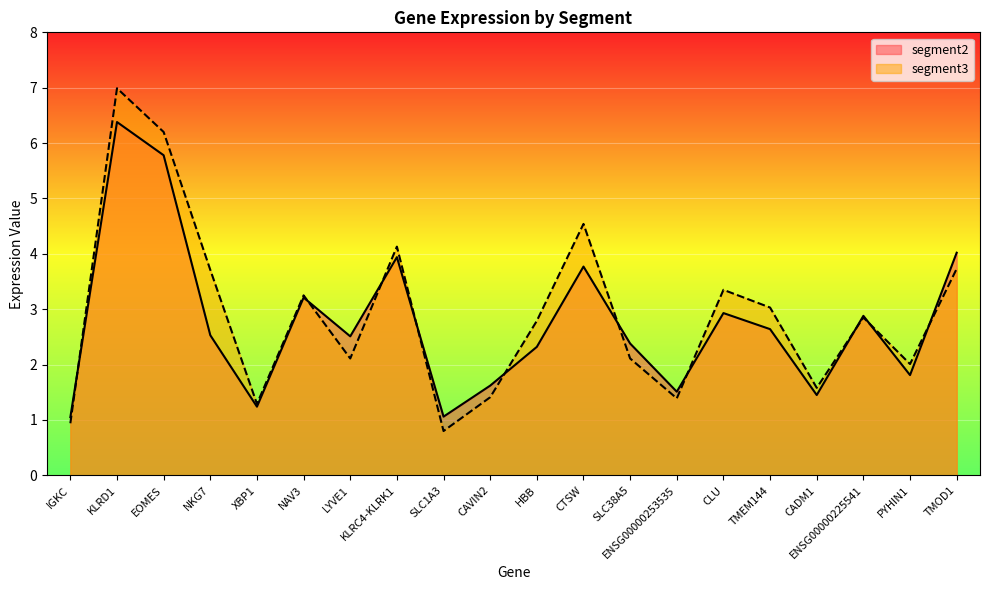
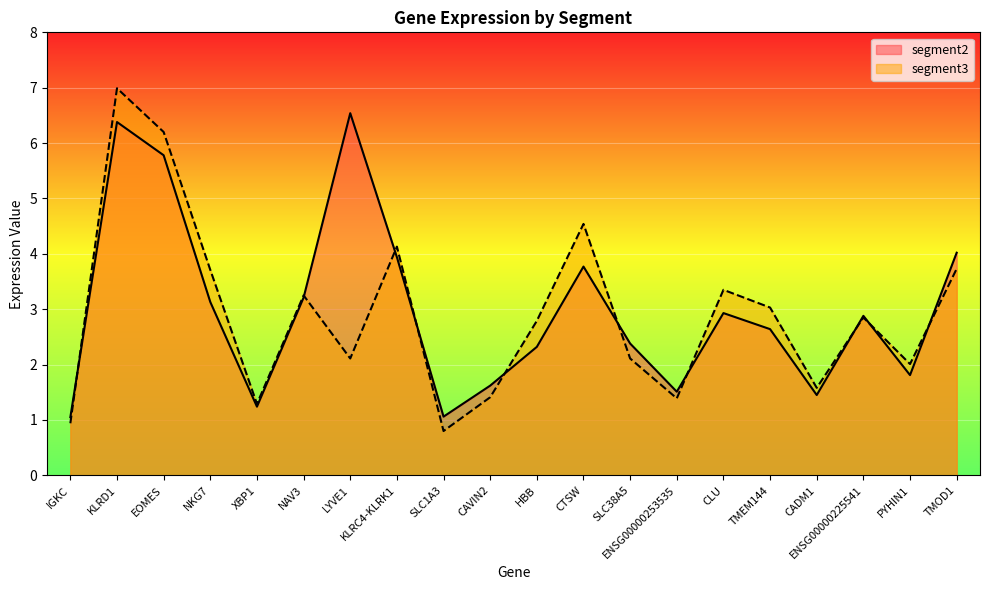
segment2, NKG7: 2.5 -> 3.1
segment2, LYVE1: 2.5 -> 6.5
